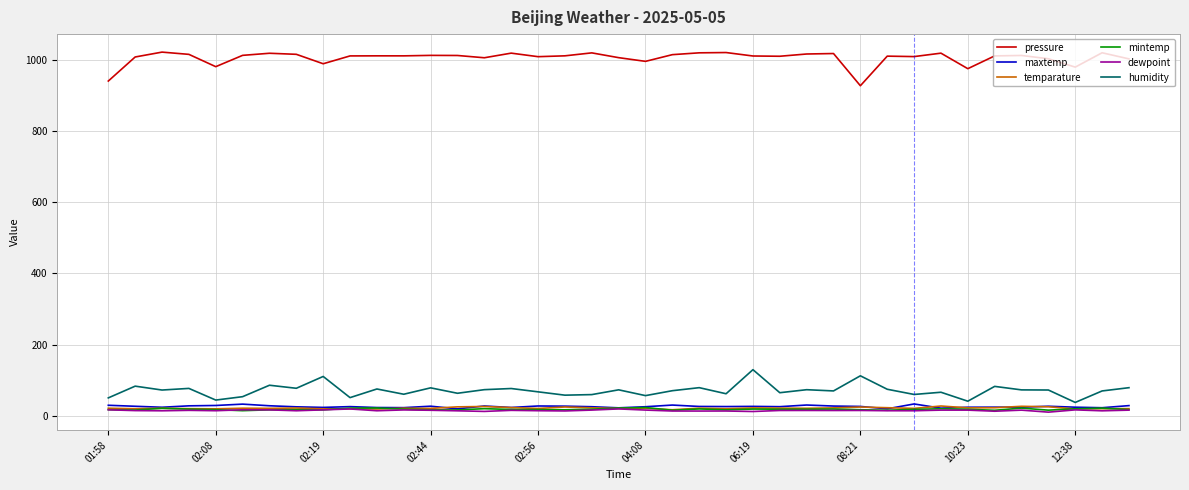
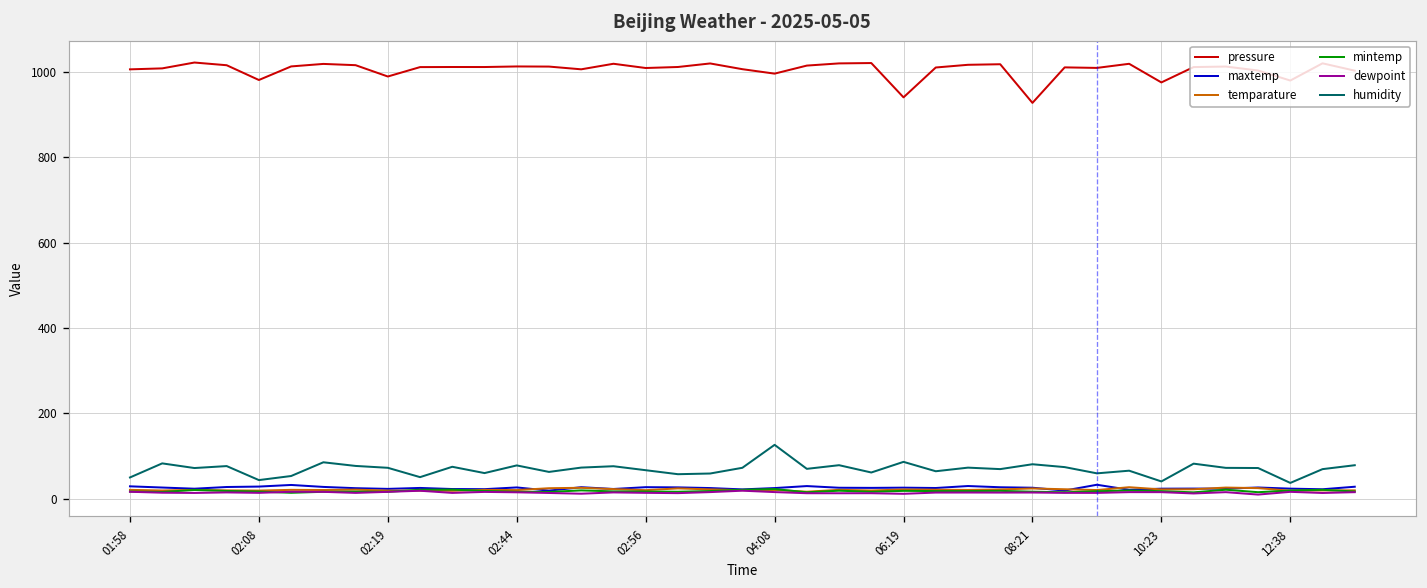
pressure, 01:58: 940 -> 1010
humidity, 02:19: 110 -> 70
humidity, 04:08: 60 -> 130
pressure, 06:19: 1010 -> 940
humidity, 06:19: 130 -> 90
humidity, 08:21: 110 -> 80
